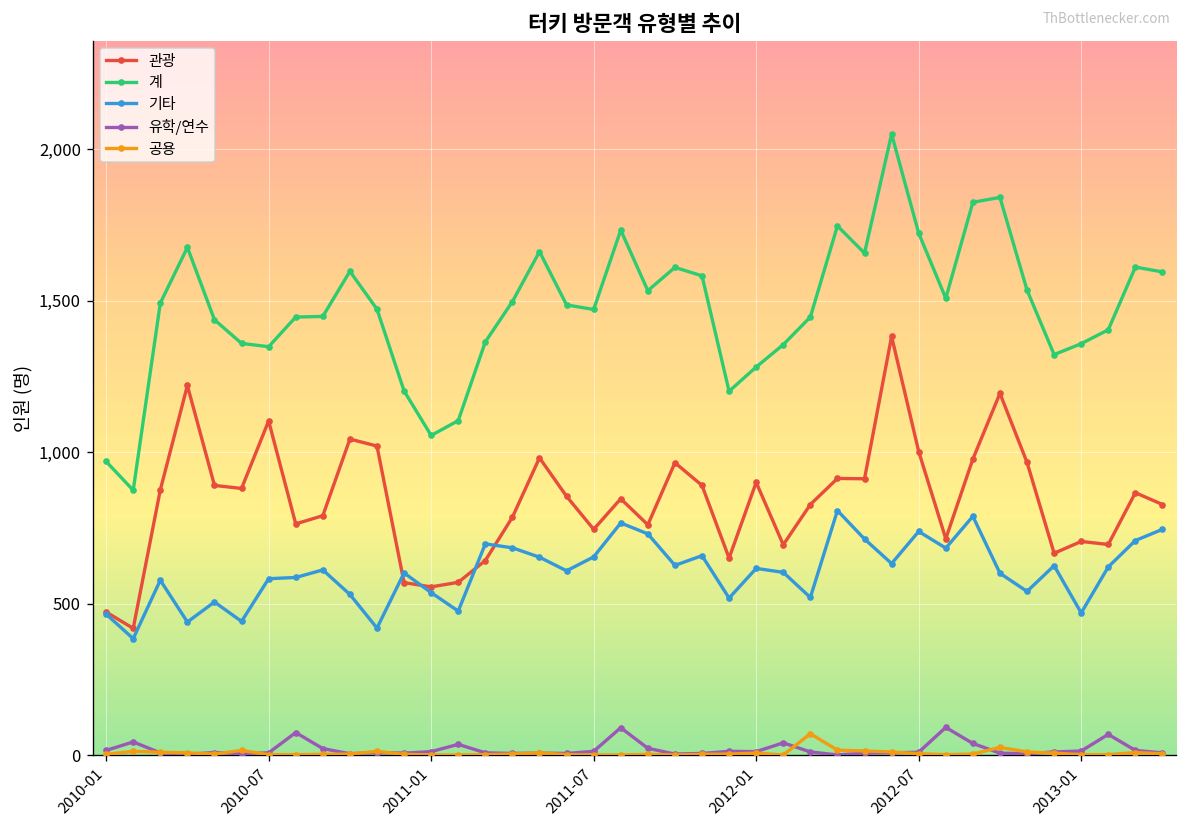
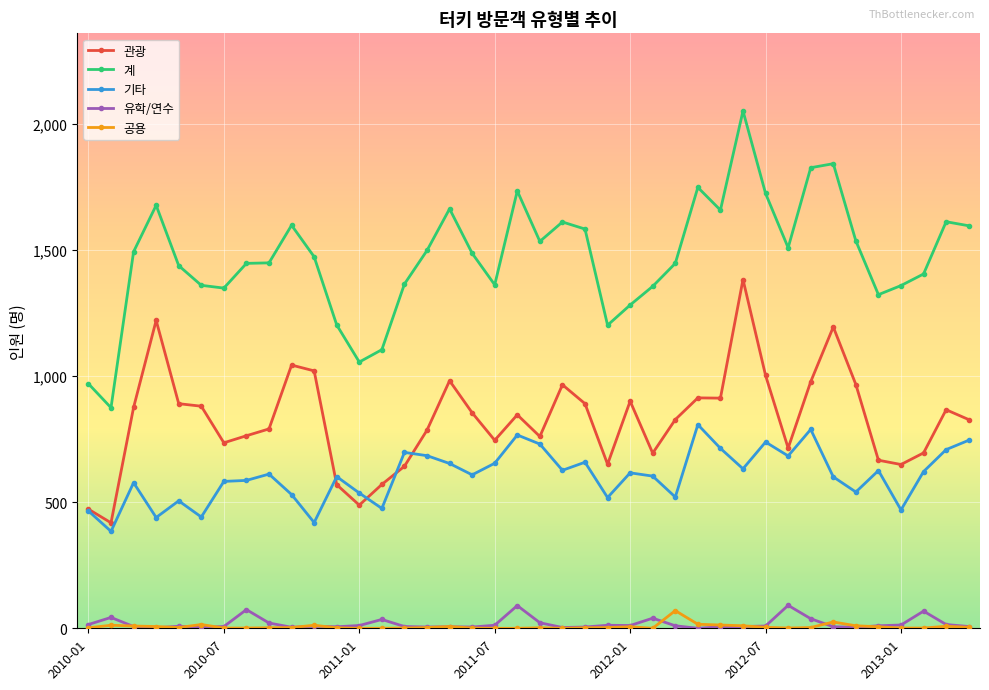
관광, 2010-07: 1,100 -> 740
관광, 2011-01: 560 -> 490
계, 2011-07: 1,470 -> 1,360
관광, 2013-01: 710 -> 650
